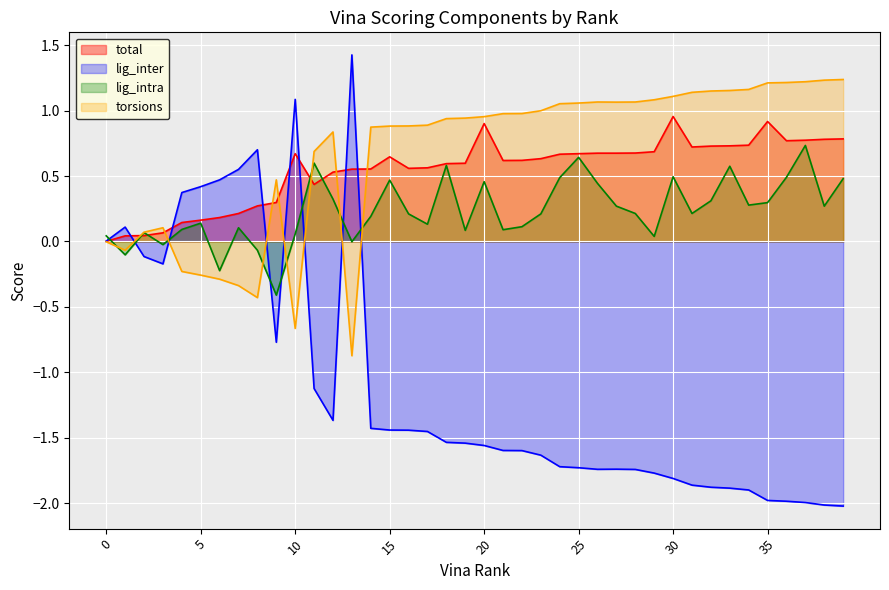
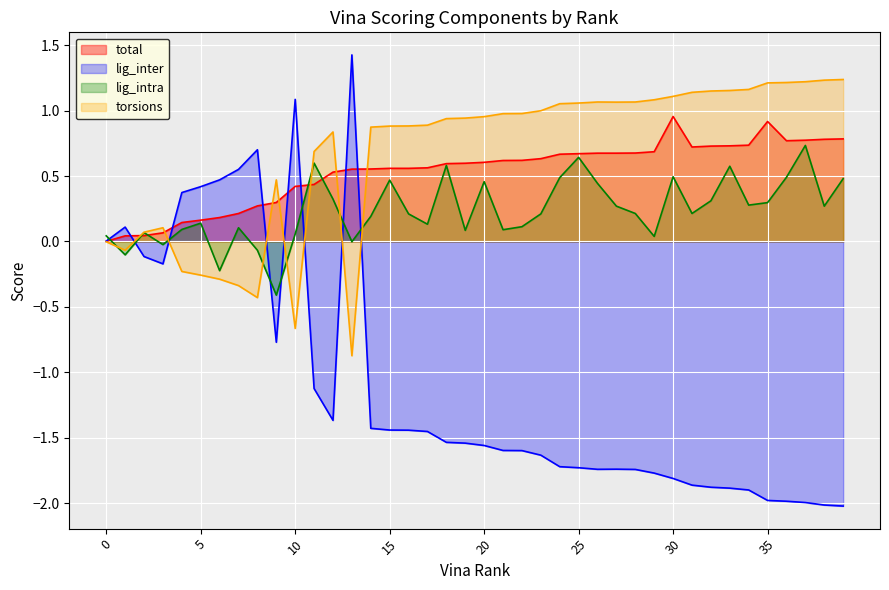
total, 10: 0.67 -> 0.42
total, 15: 0.65 -> 0.56
total, 20: 0.90 -> 0.61
